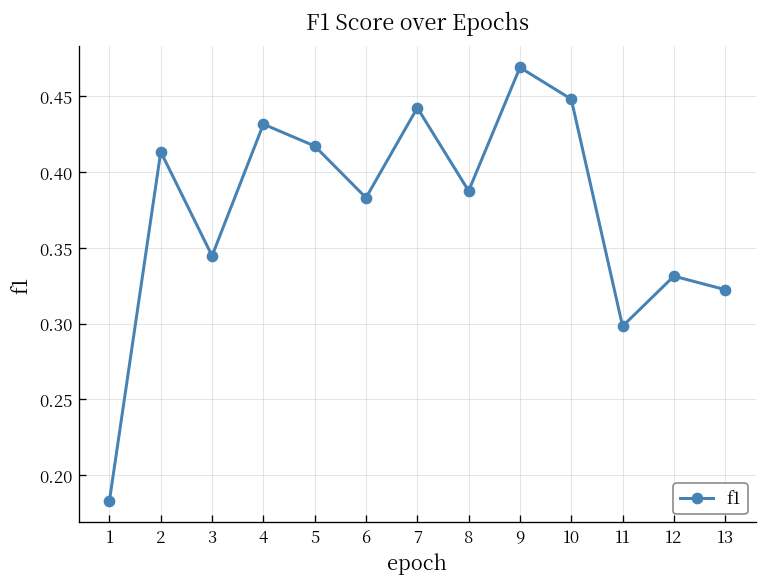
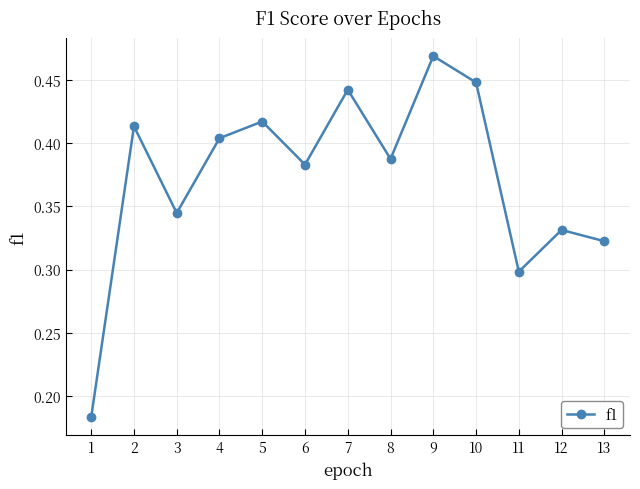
4: 0.432 -> 0.404
